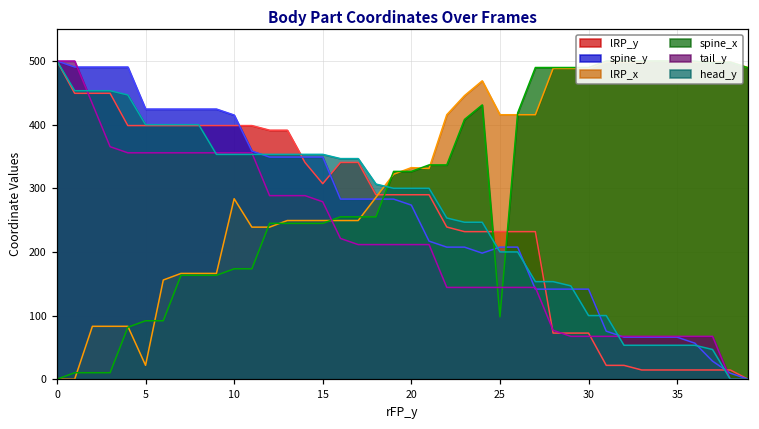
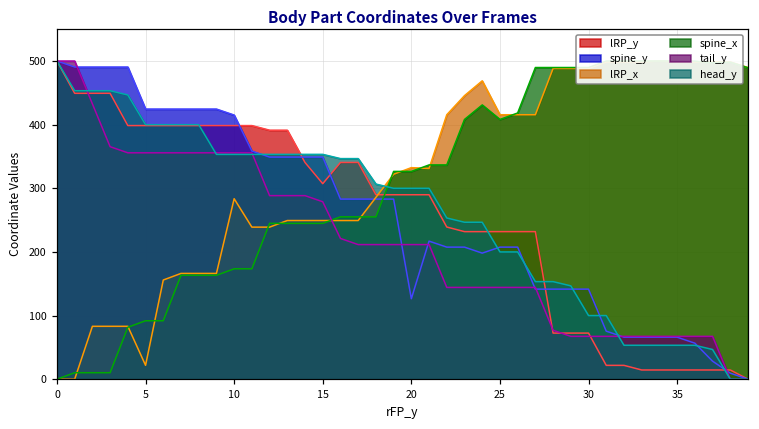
spine_y, 20: 270 -> 130
spine_x, 25: 100 -> 410
